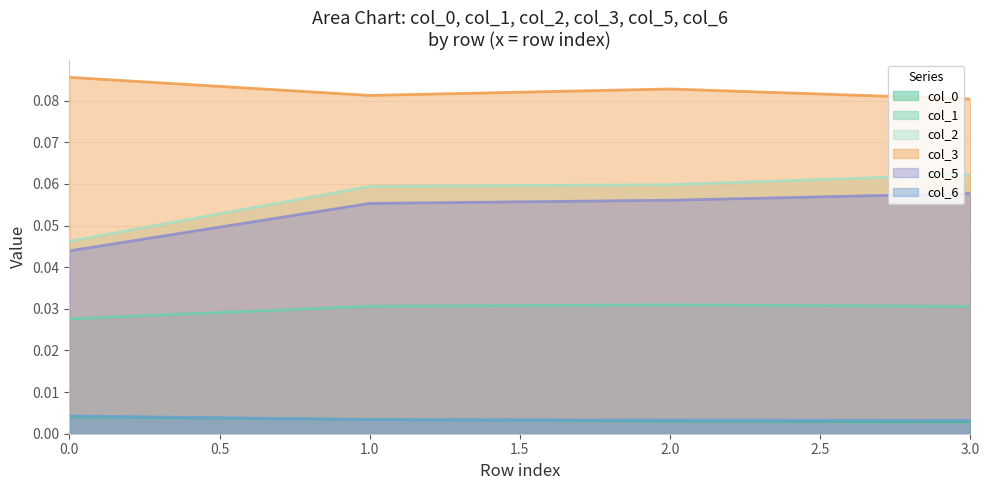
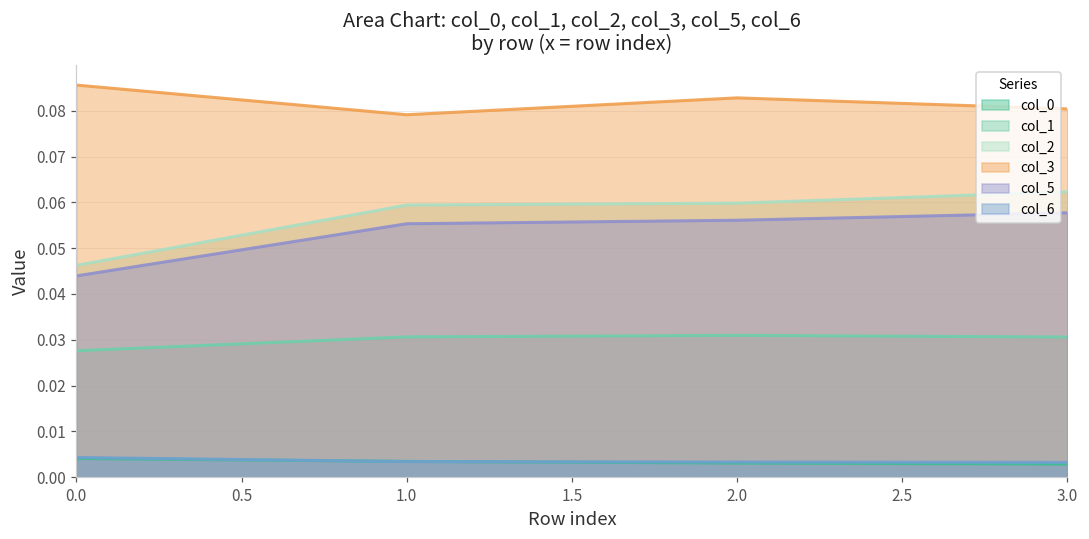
col_3, 1.0: 0.081 -> 0.079
